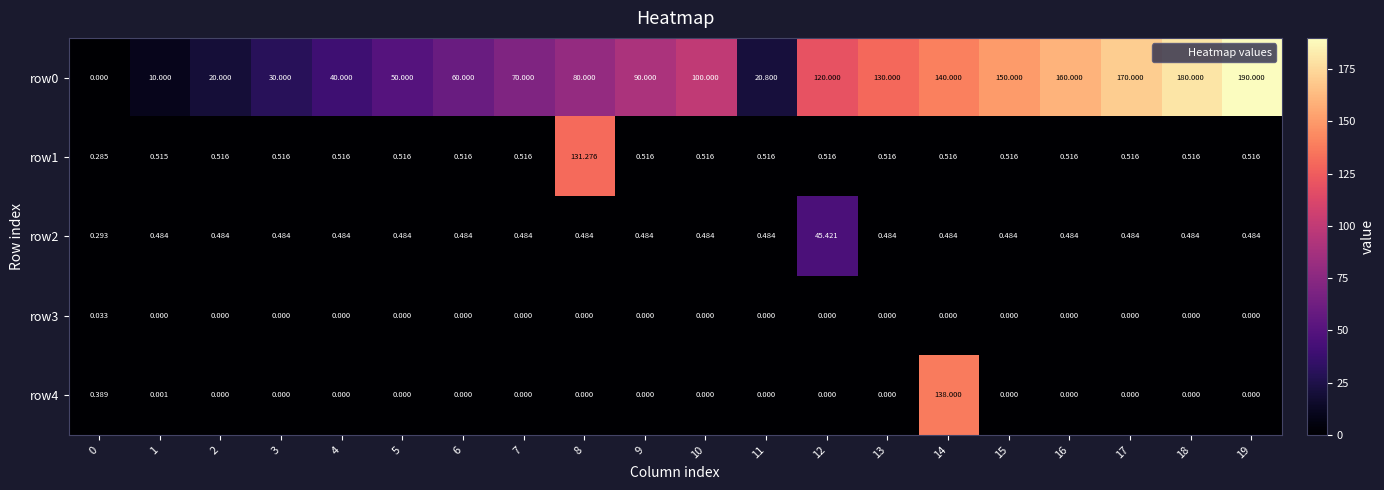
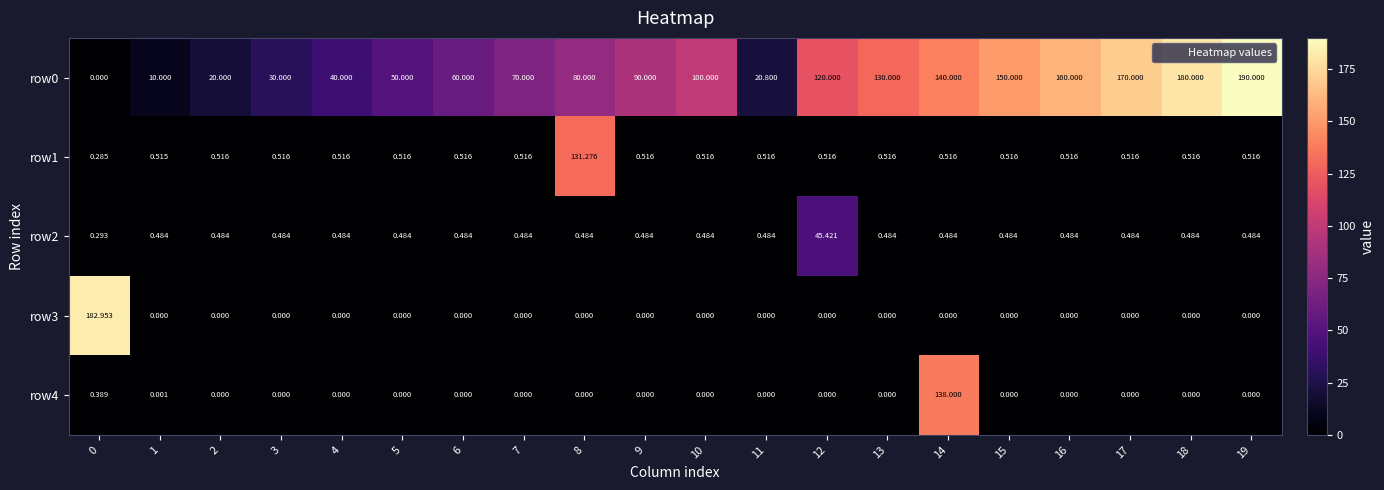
row3, 0: 0.033 -> 182.953
